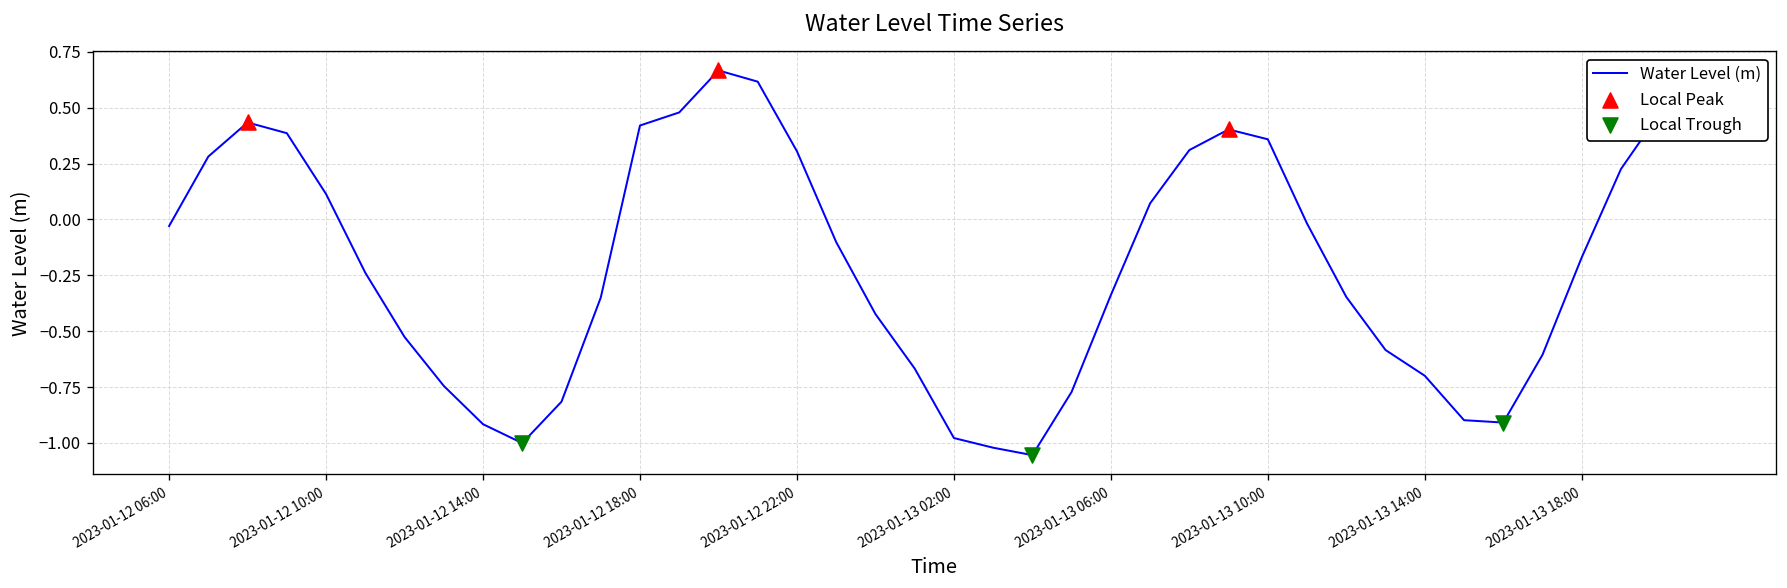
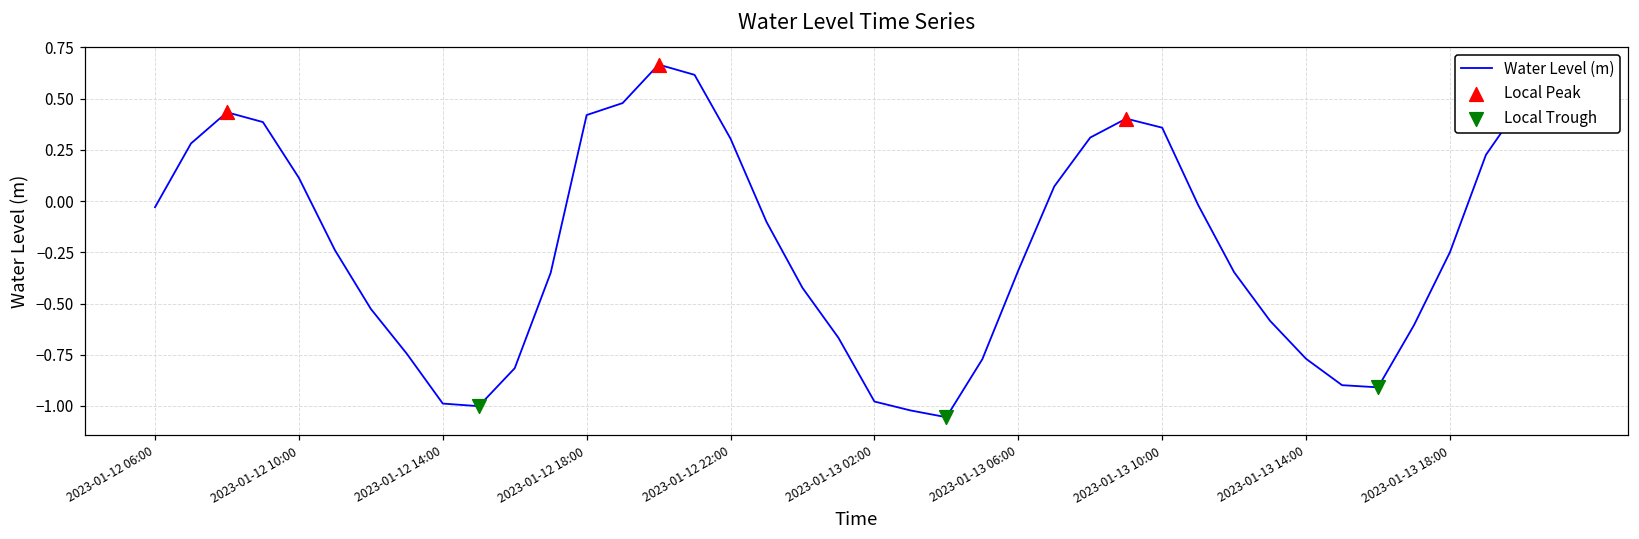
Water Level (m), 2023-01-12 14:00: -0.92 -> -0.99
Water Level (m), 2023-01-13 14:00: -0.70 -> -0.77
Water Level (m), 2023-01-13 18:00: -0.17 -> -0.25
